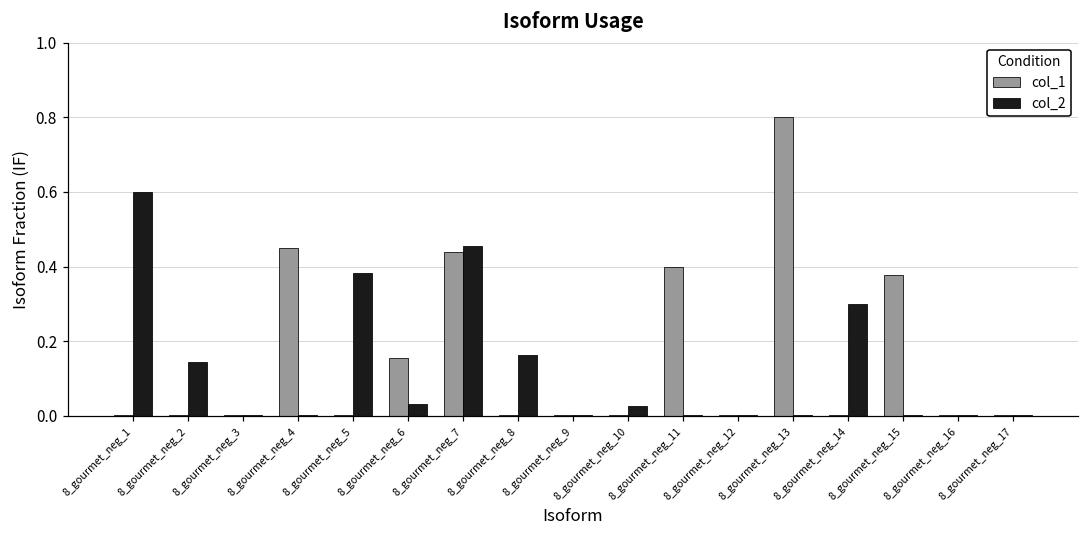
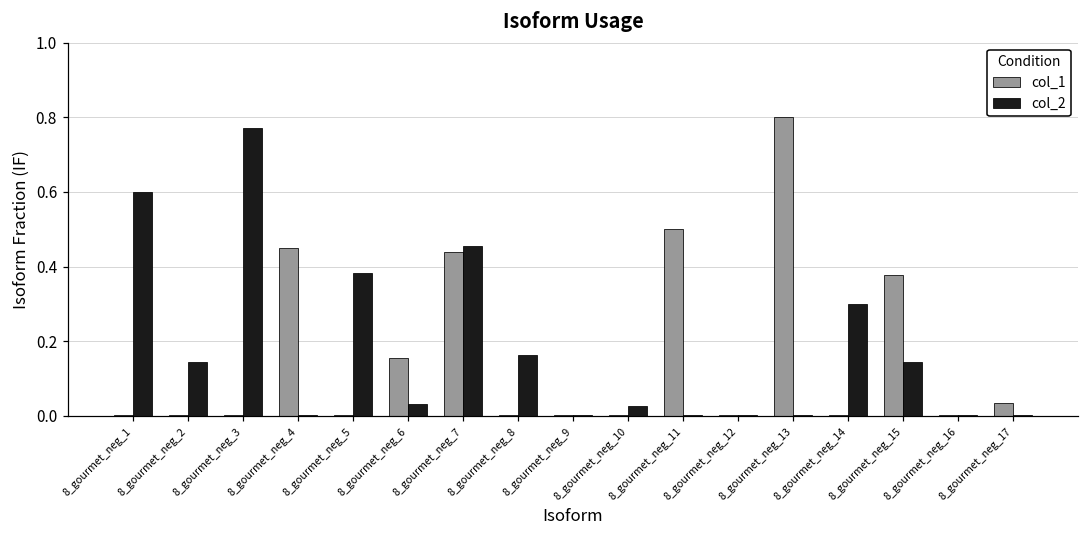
col_2, 8_gourmet_neg_3: 0.00 -> 0.77
col_1, 8_gourmet_neg_11: 0.4 -> 0.5
col_2, 8_gourmet_neg_15: 0.00 -> 0.14
col_1, 8_gourmet_neg_17: 0.00 -> 0.03
